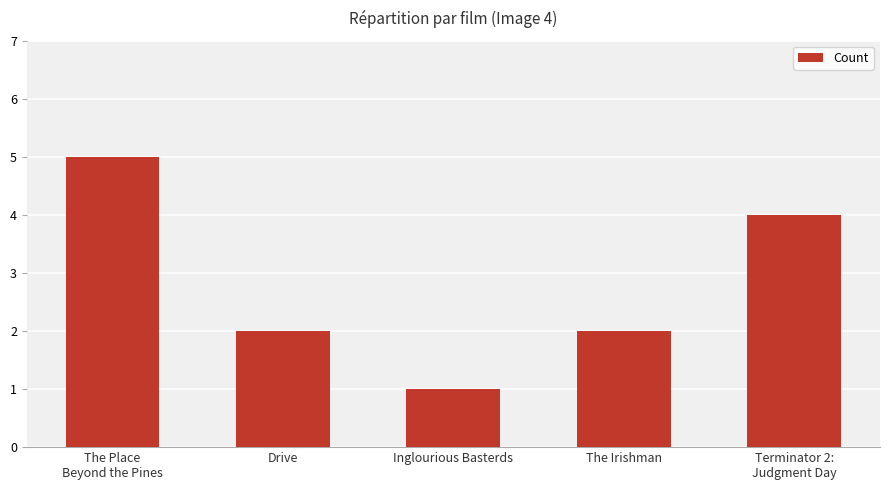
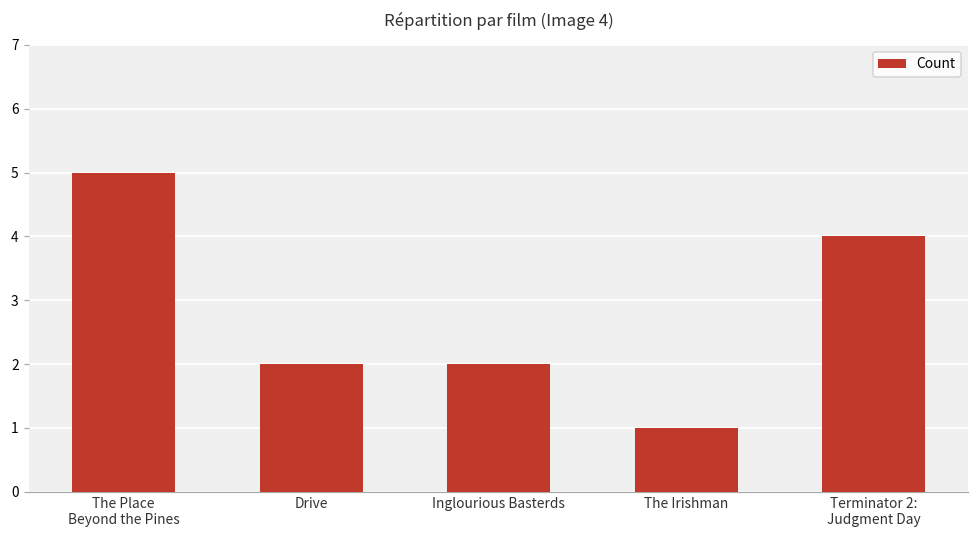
Inglourious Basterds: 1 -> 2
The Irishman: 2 -> 1
